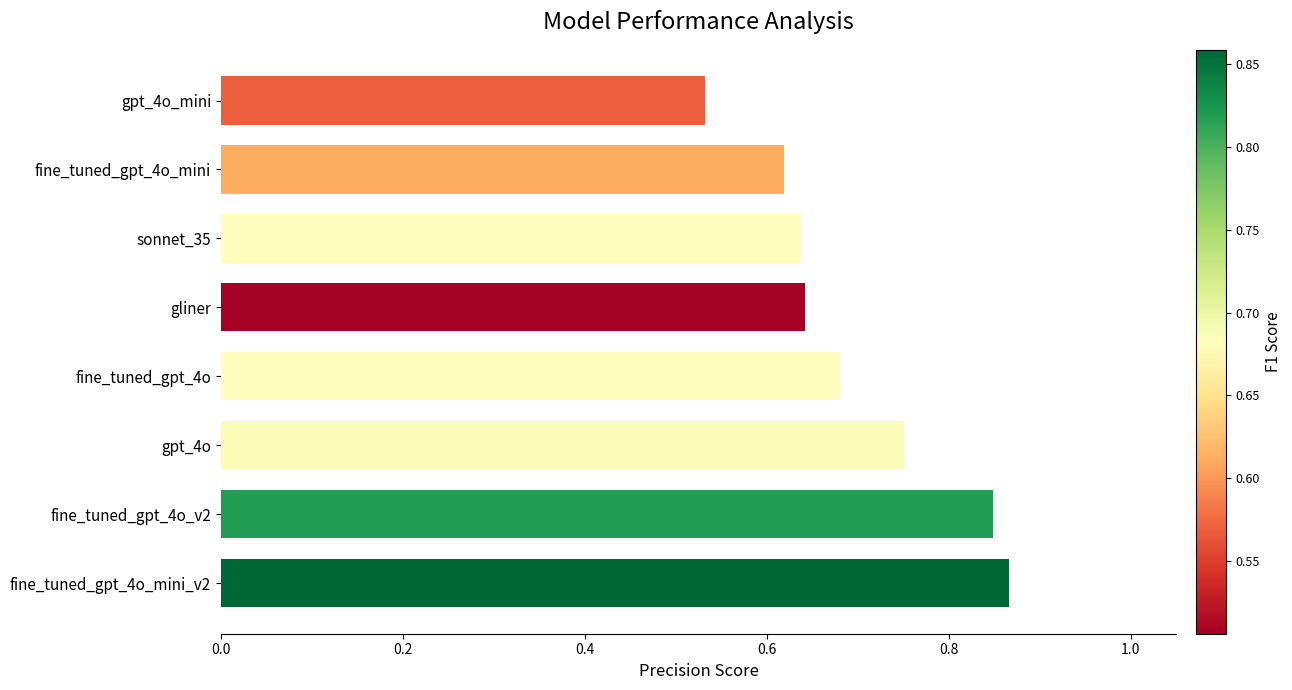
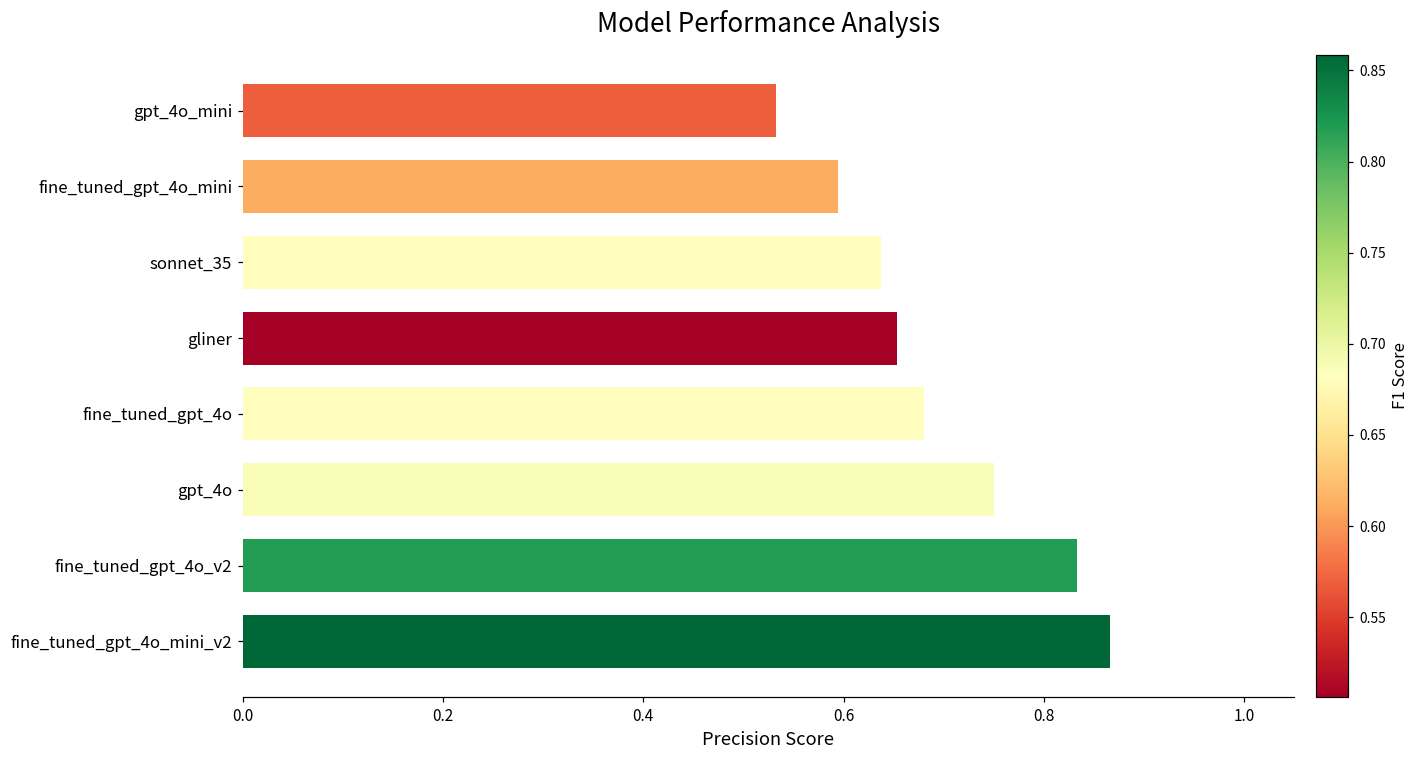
fine_tuned_gpt_4o_mini: 0.62 -> 0.59
gliner: 0.64 -> 0.65
fine_tuned_gpt_4o_v2: 0.85 -> 0.83
